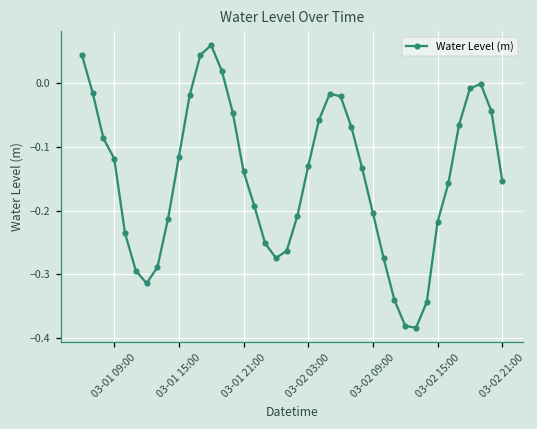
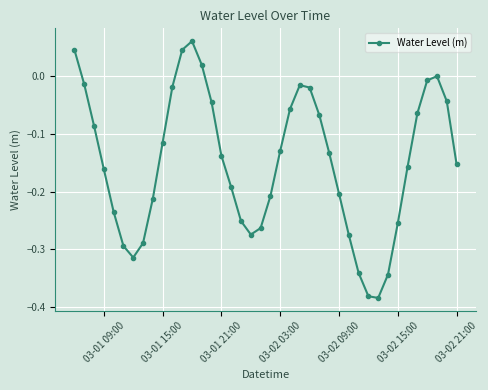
03-01 09:00: -0.12 -> -0.16
03-02 15:00: -0.22 -> -0.25
